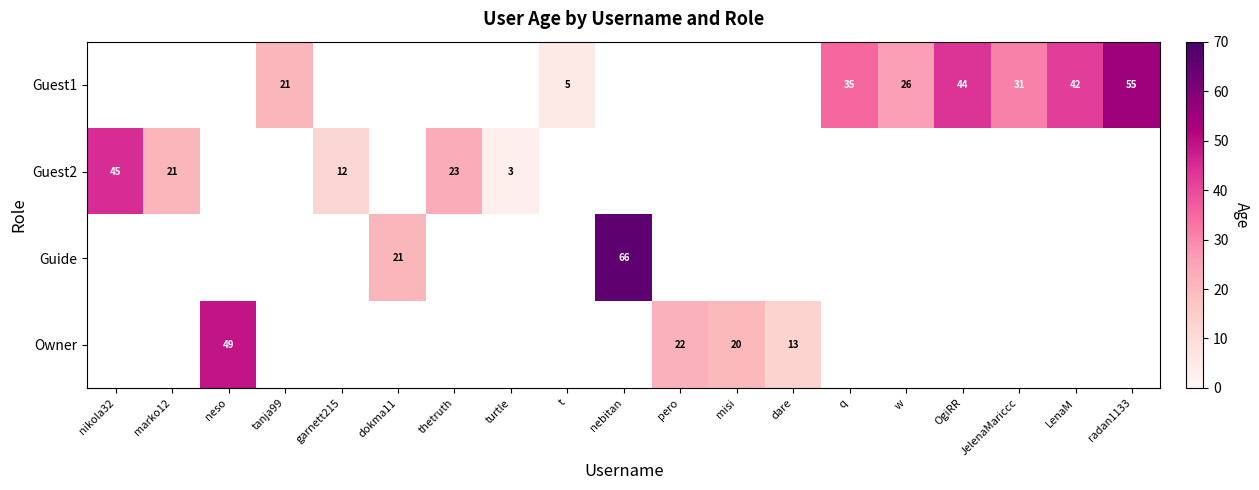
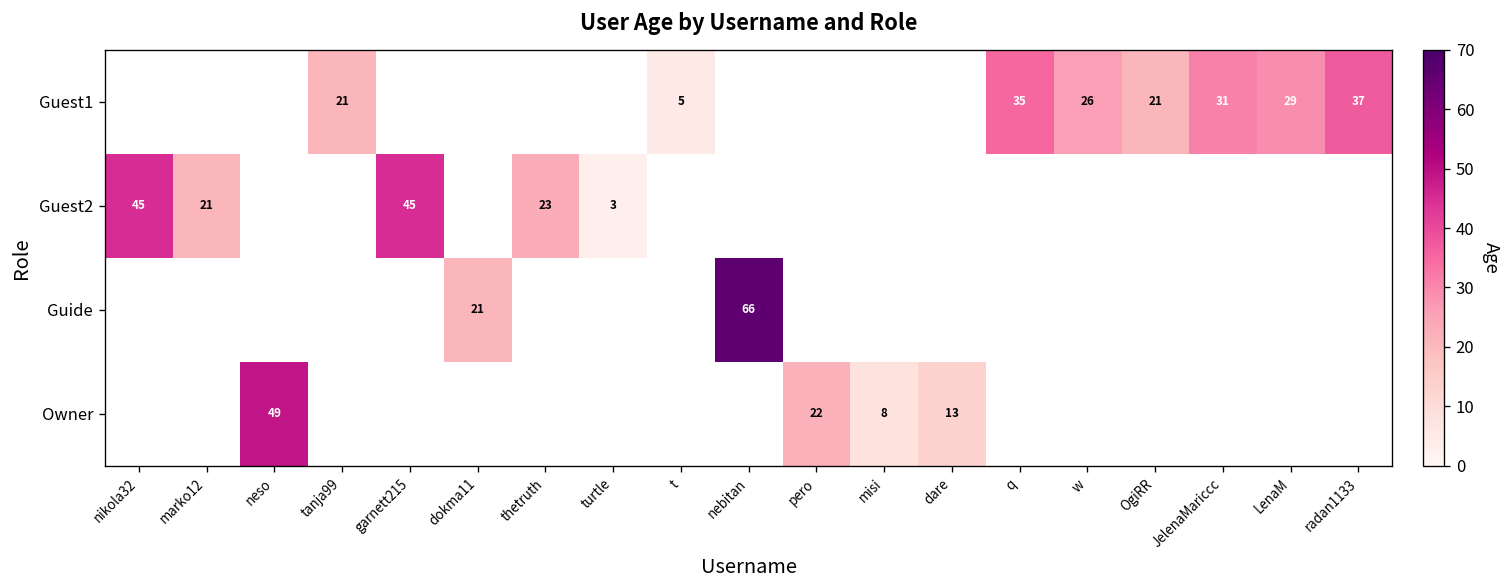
Guest1, OgiRR: 44 -> 21
Guest1, LenaM: 42 -> 29
Guest1, radan1133: 55 -> 37
Guest2, garnett215: 12 -> 45
Owner, misi: 20 -> 8
